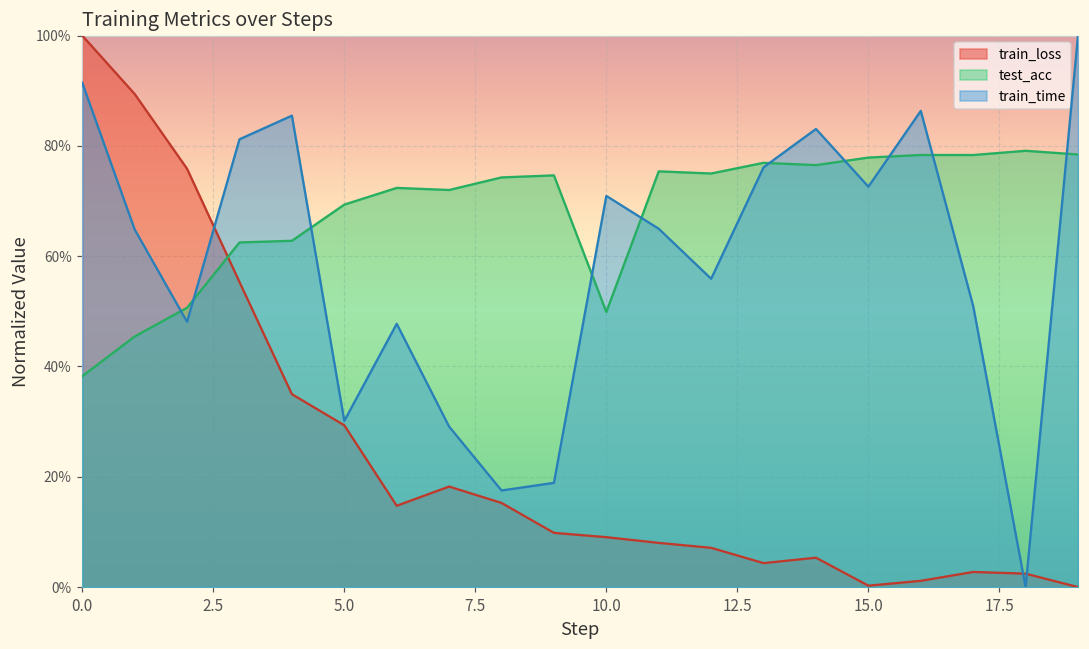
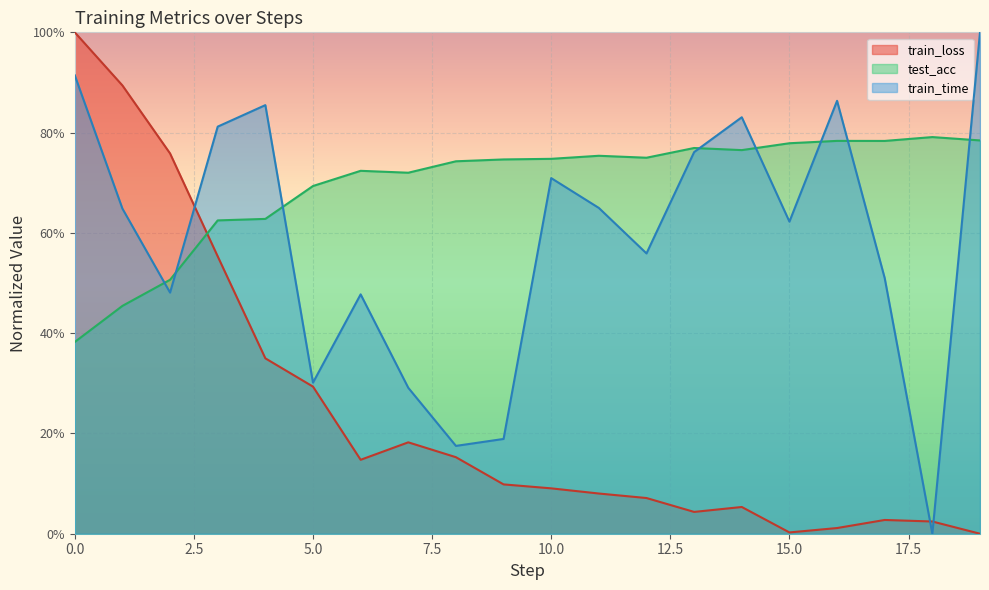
test_acc, 10.0: 50% -> 75%
train_time, 15.0: 73% -> 62%
